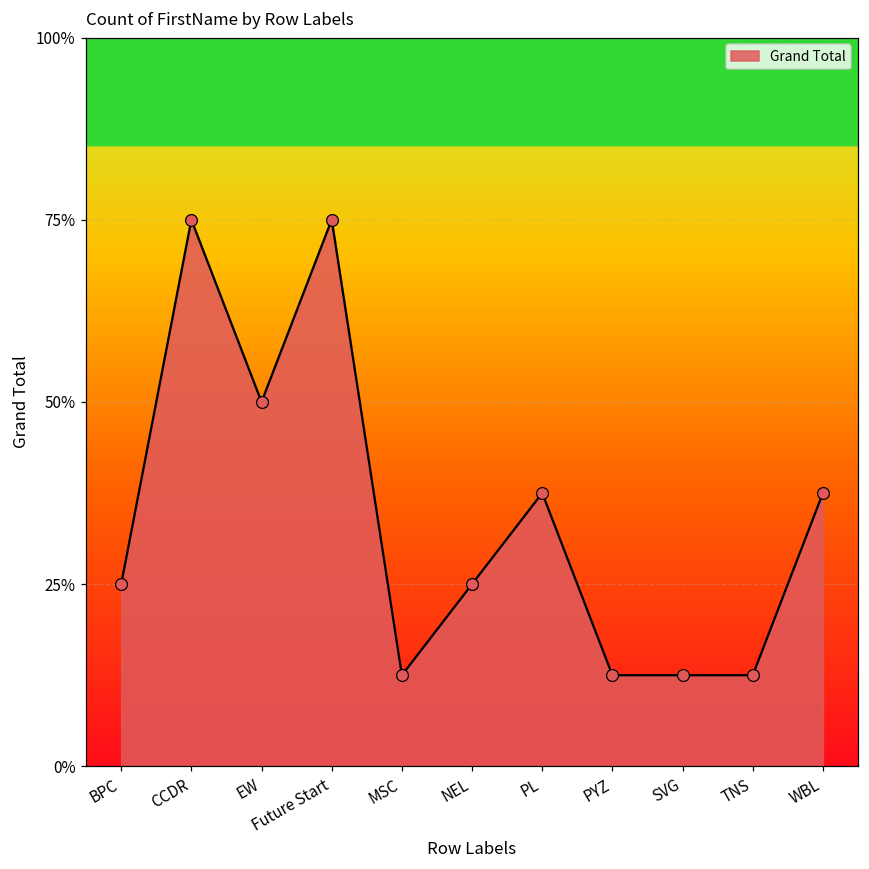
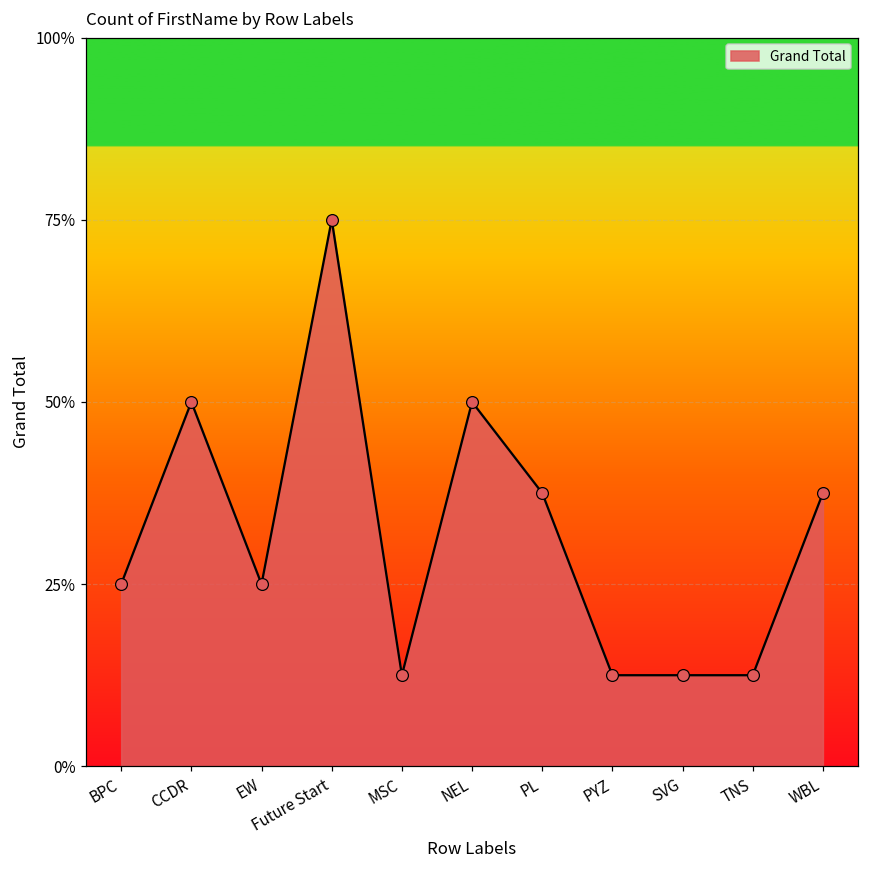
CCDR: 75% -> 50%
EW: 50% -> 25%
NEL: 25% -> 50%
